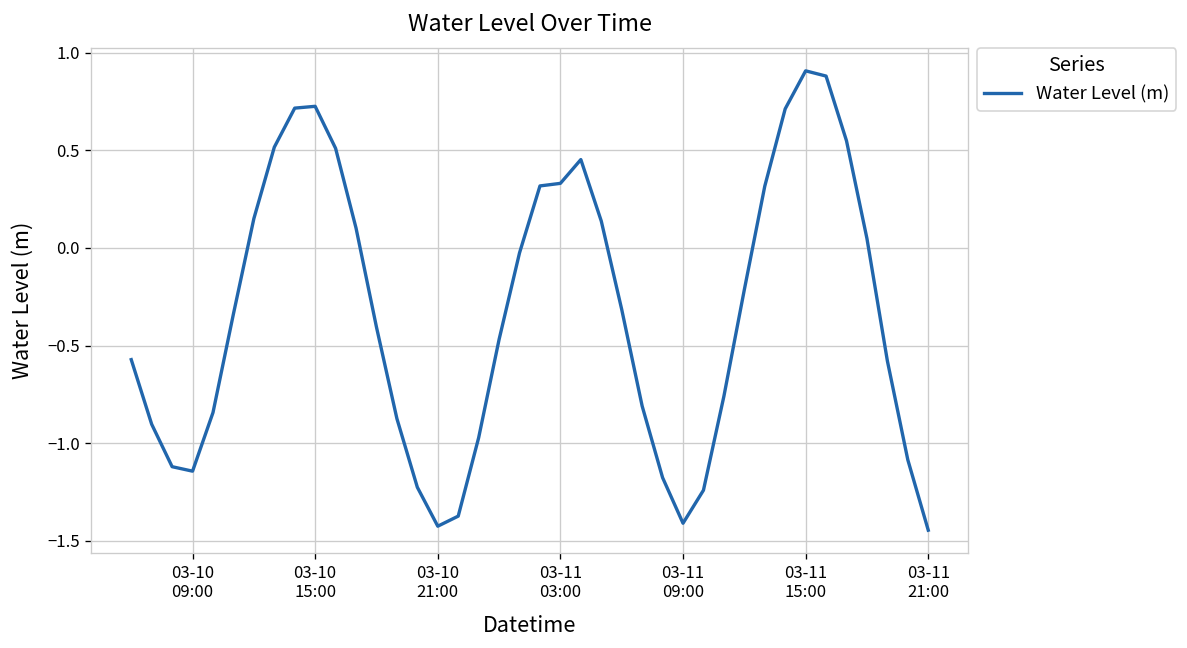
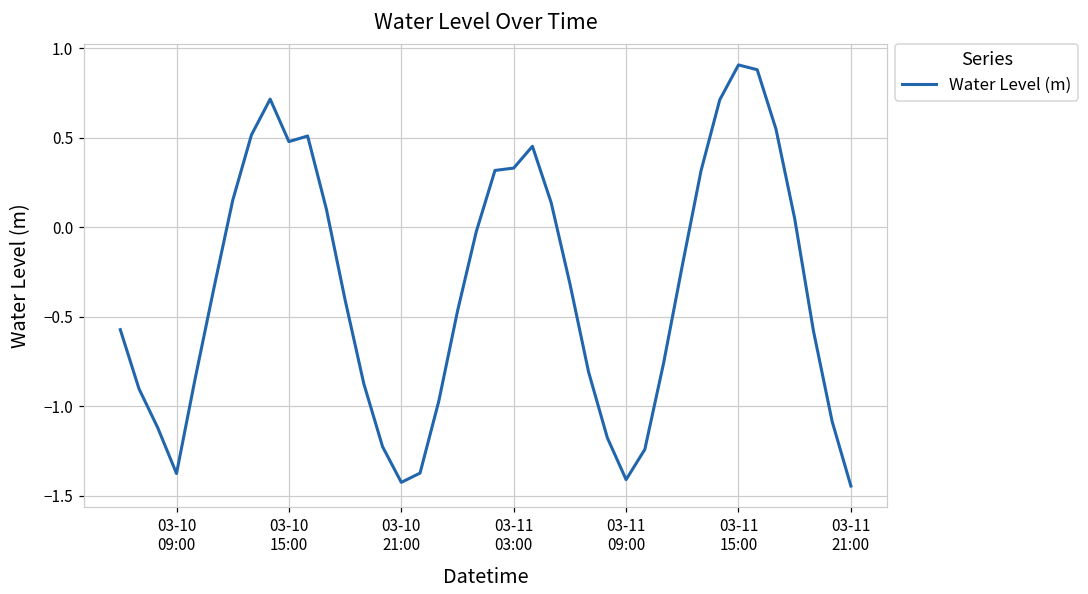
03-10 09:00: -1.14 -> -1.38
03-10 15:00: 0.73 -> 0.48
